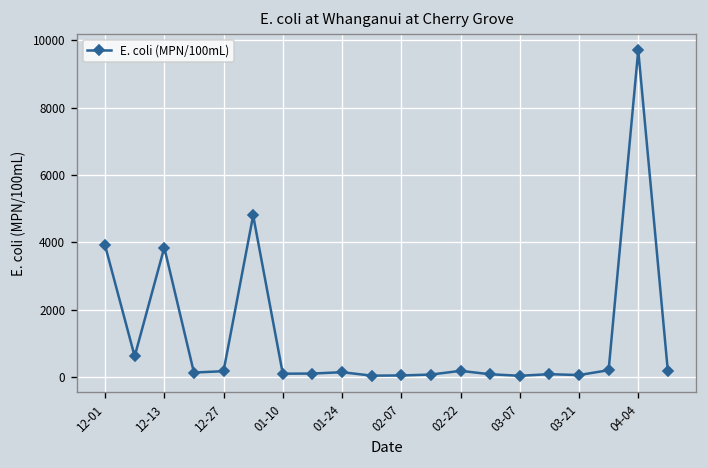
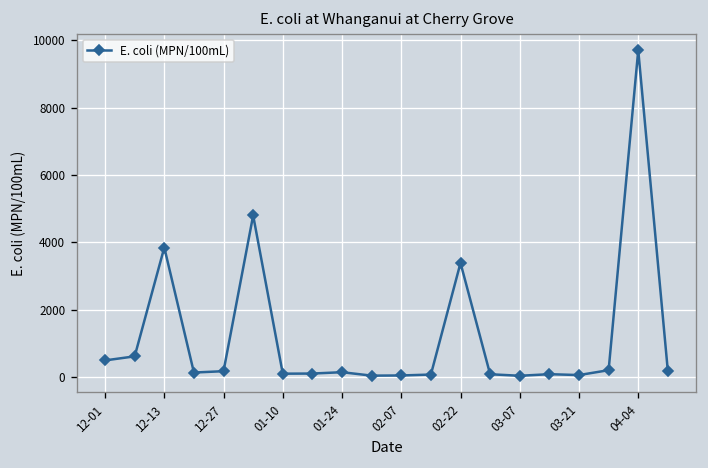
12-01: 3900 -> 500
02-22: 200 -> 3400
